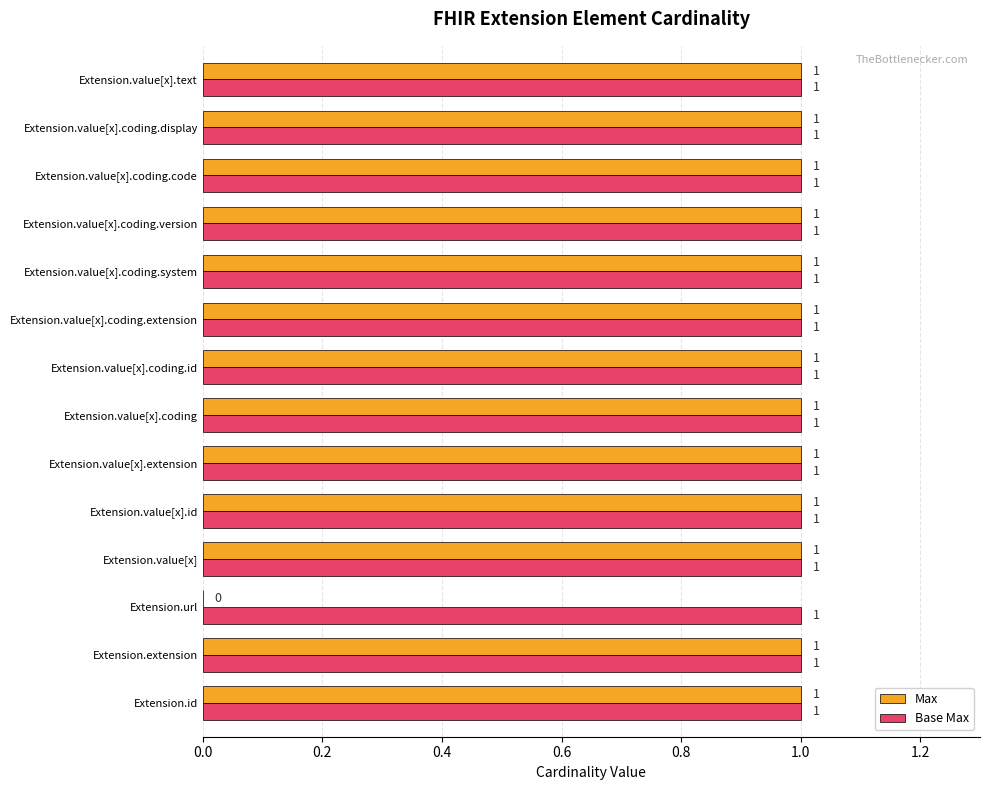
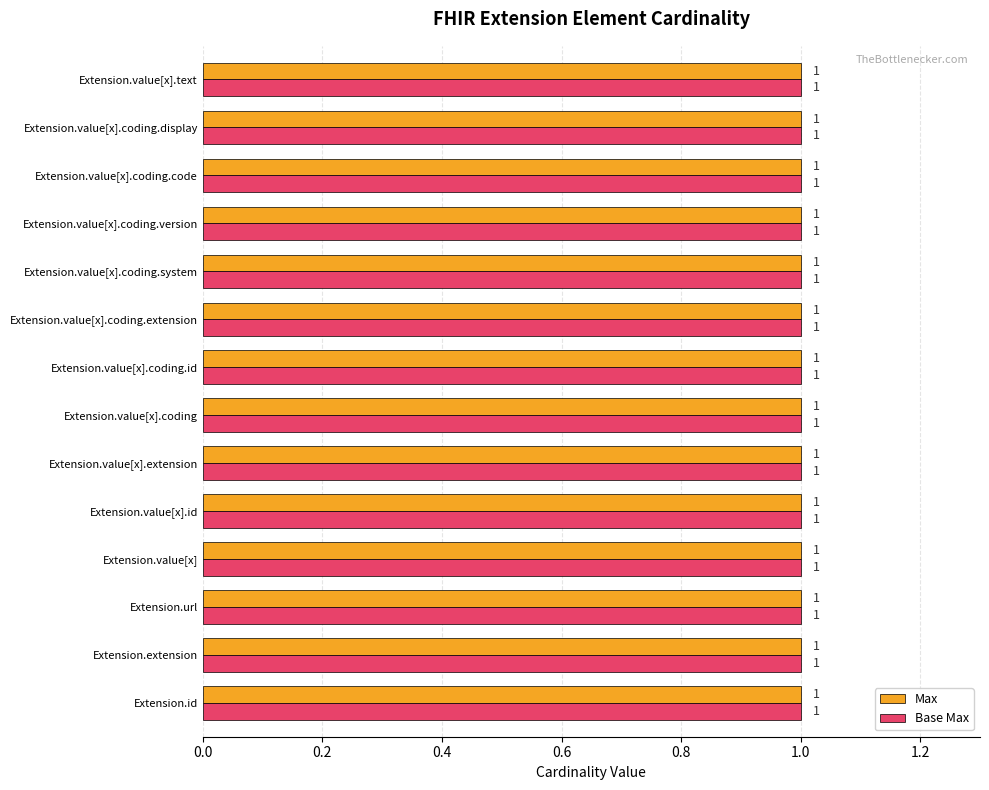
Max, Extension.url: 0 -> 1
